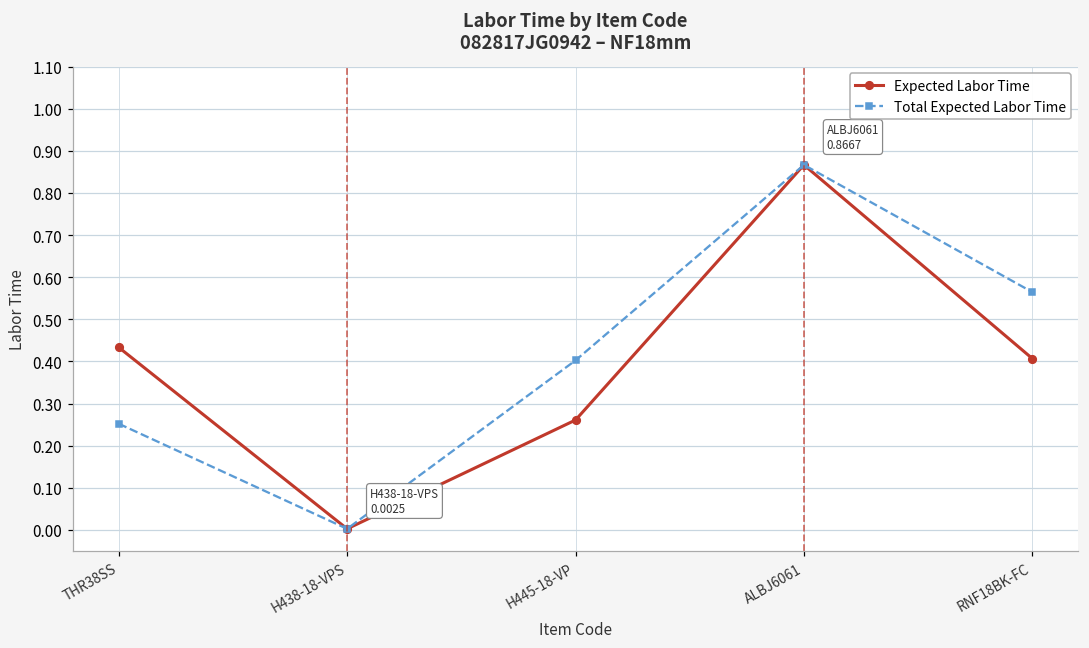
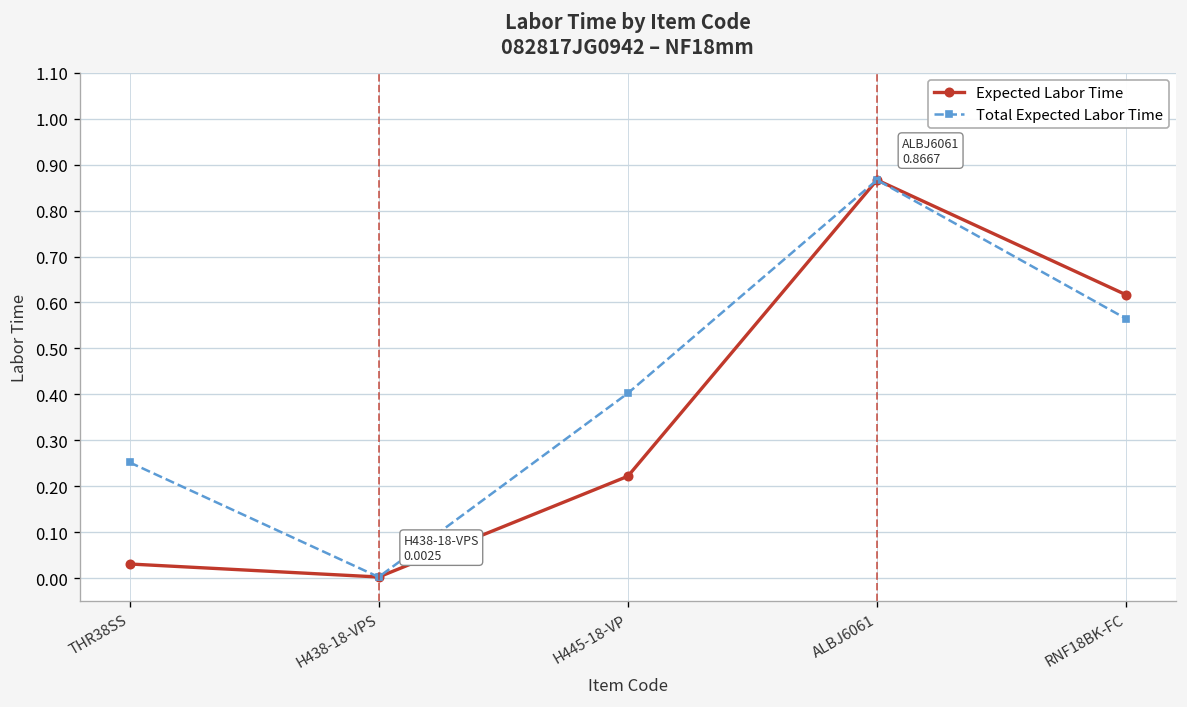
Expected Labor Time, THR38SS: 0.43 -> 0.03
Expected Labor Time, H445-18-VP: 0.26 -> 0.22
Expected Labor Time, RNF18BK-FC: 0.41 -> 0.62
